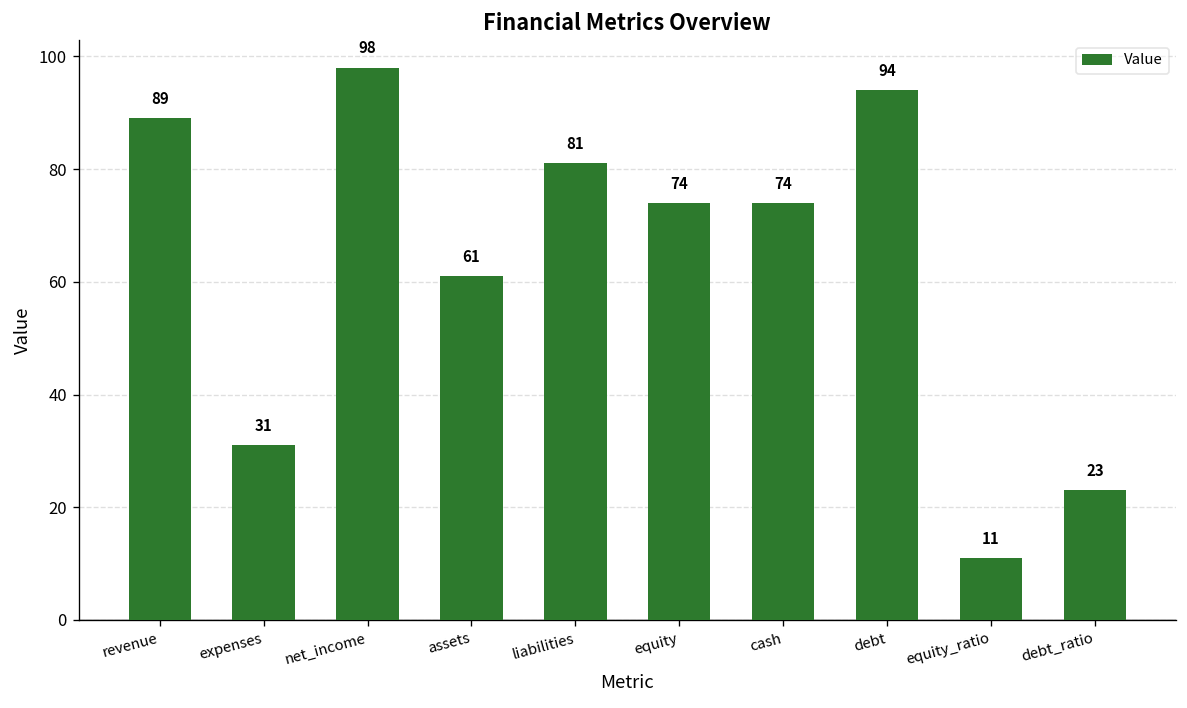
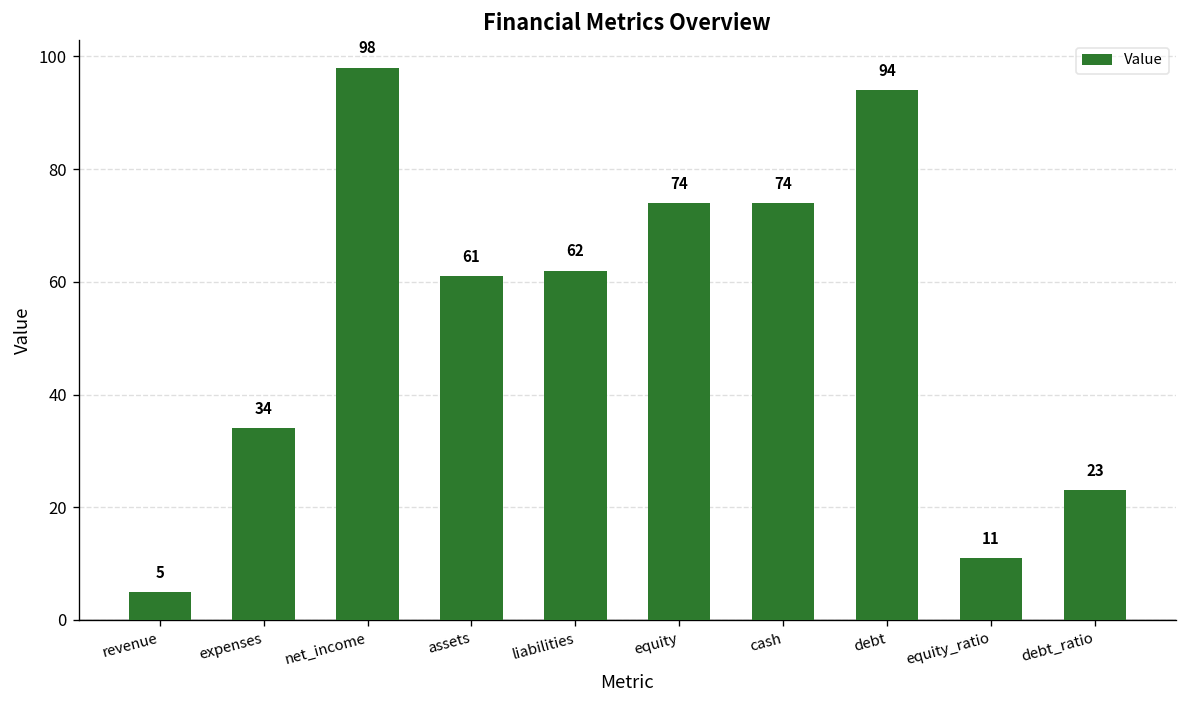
revenue: 89 -> 5
expenses: 31 -> 34
liabilities: 81 -> 62
